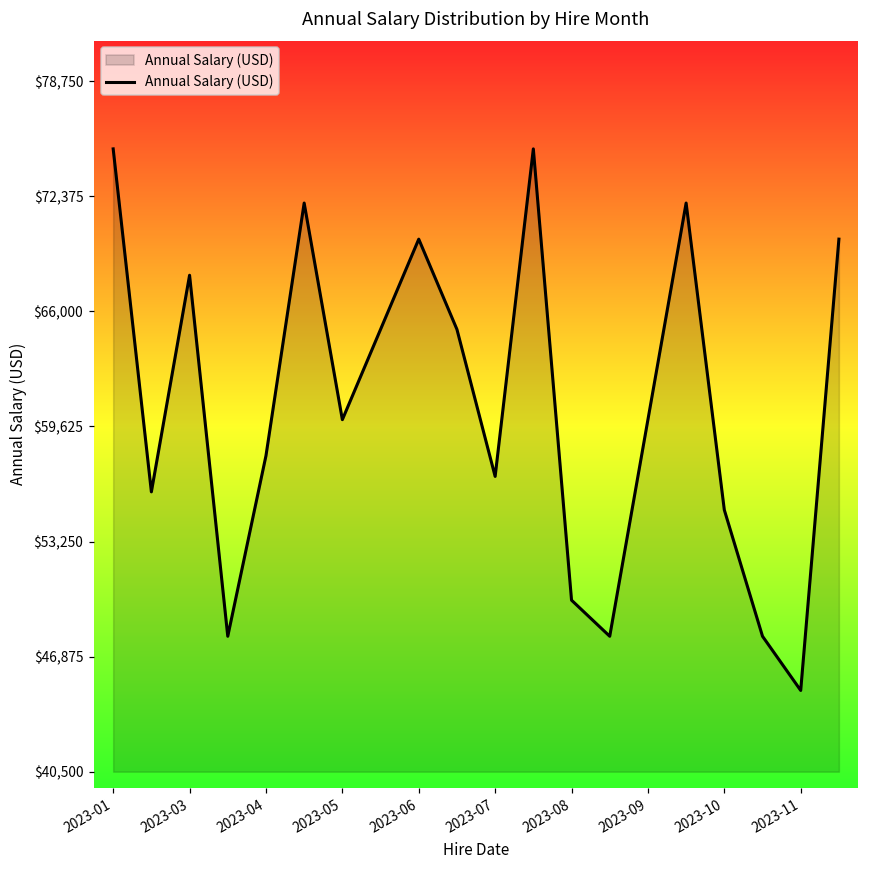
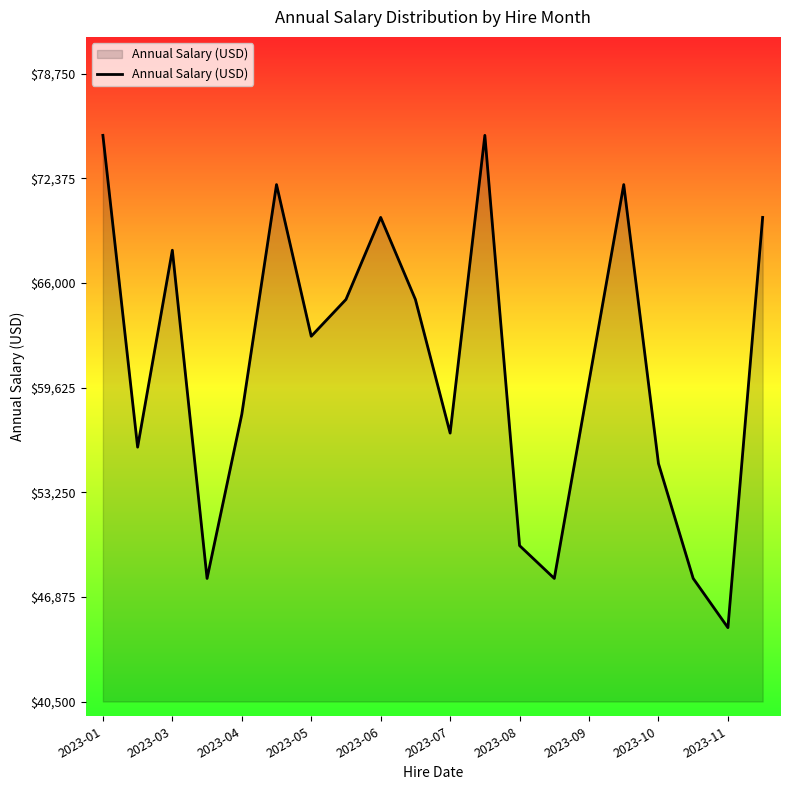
2023-05: $60,000 -> $62,800
